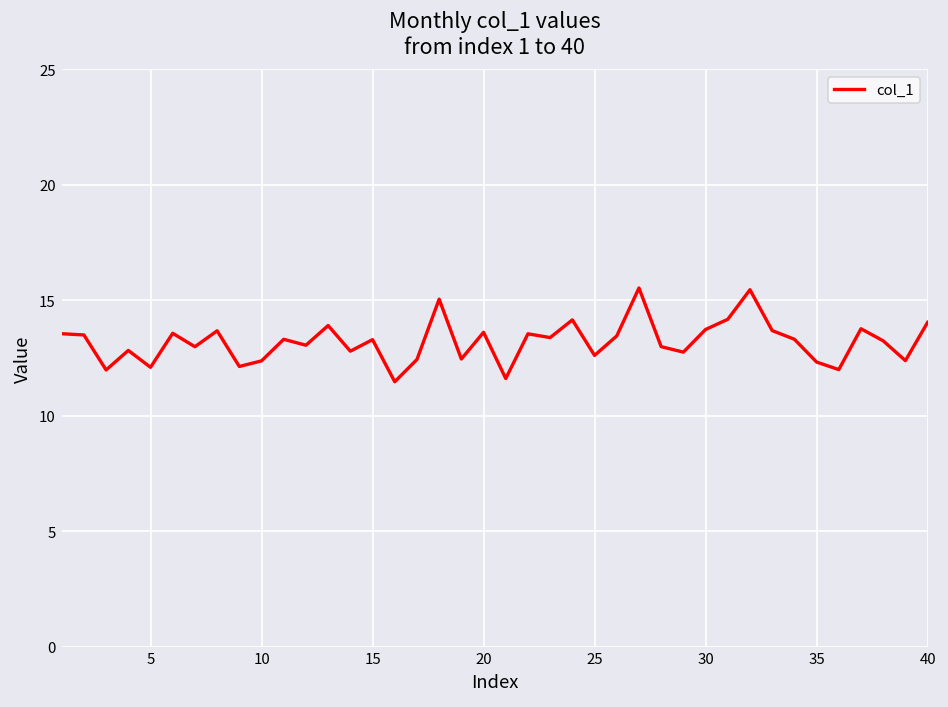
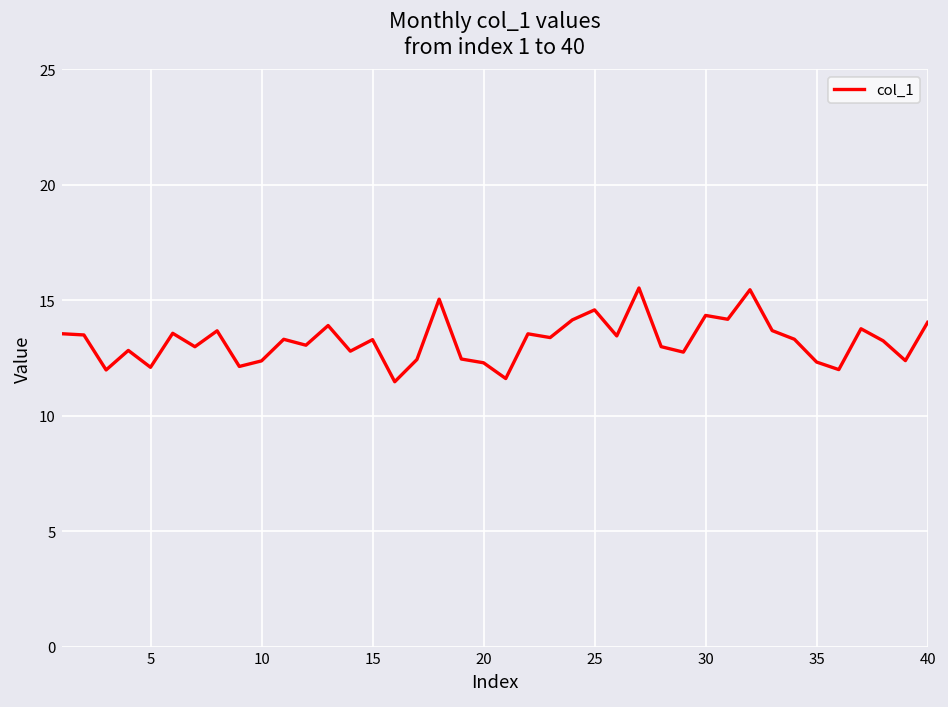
20: 13.6 -> 12.3
25: 12.6 -> 14.6
30: 13.7 -> 14.3
